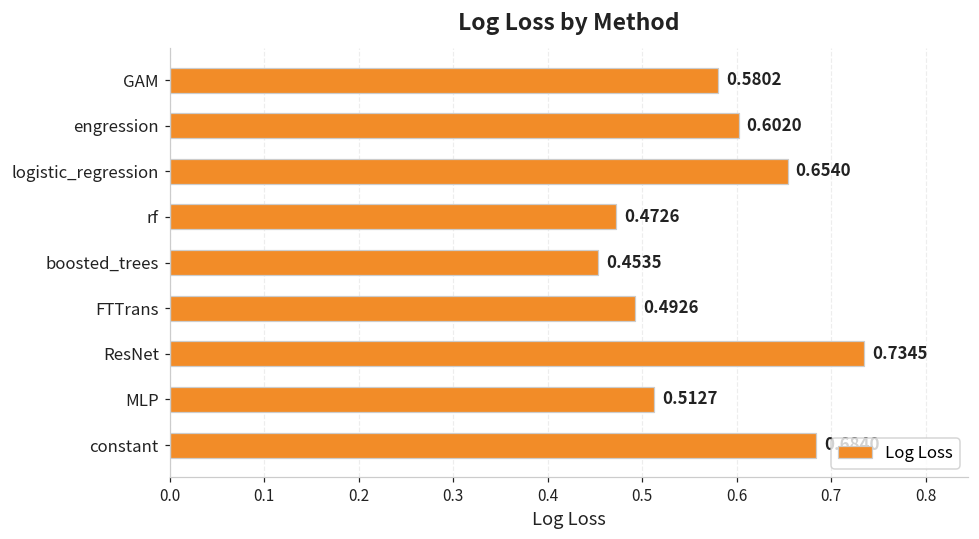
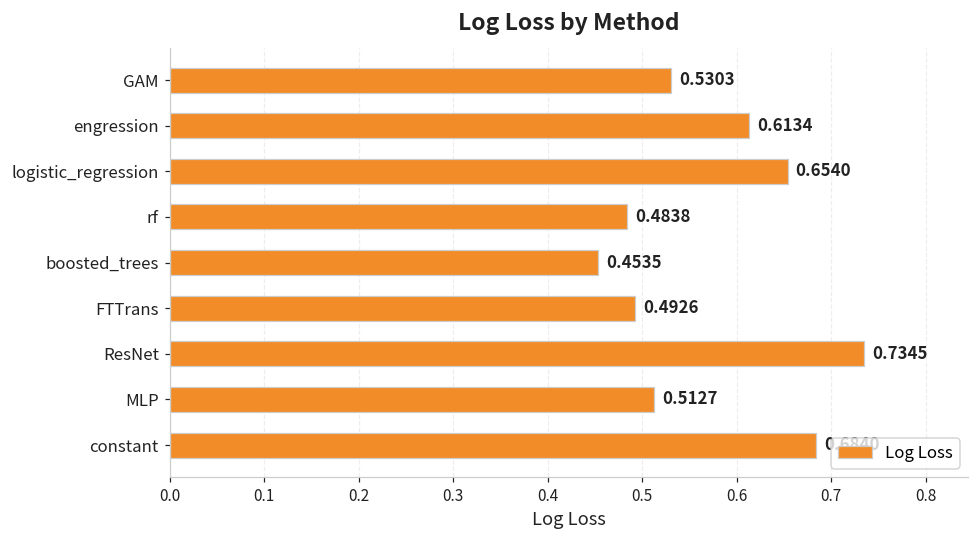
GAM: 0.5802 -> 0.5303
engression: 0.6020 -> 0.6134
rf: 0.4726 -> 0.4838
